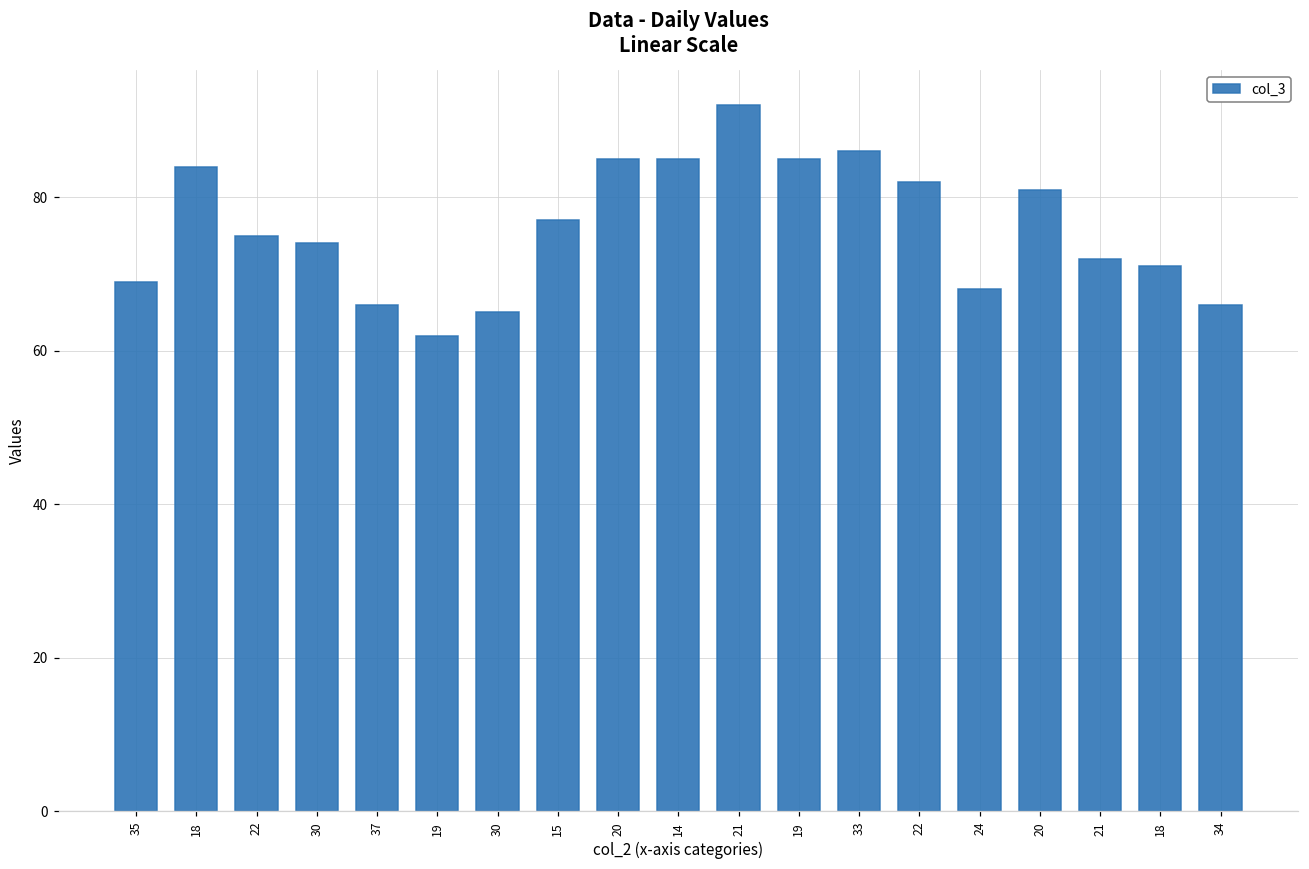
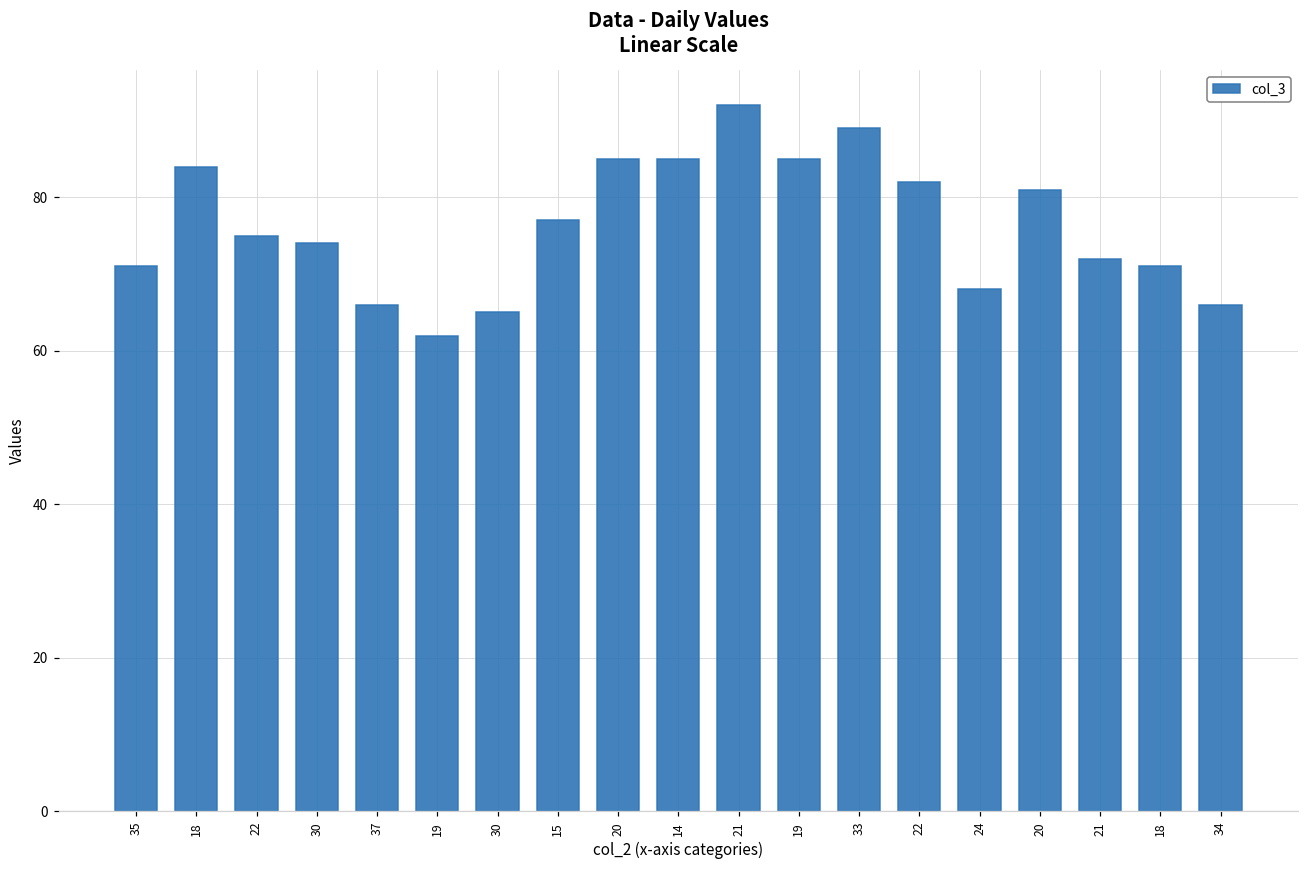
35: 69 -> 71
33: 86 -> 89
